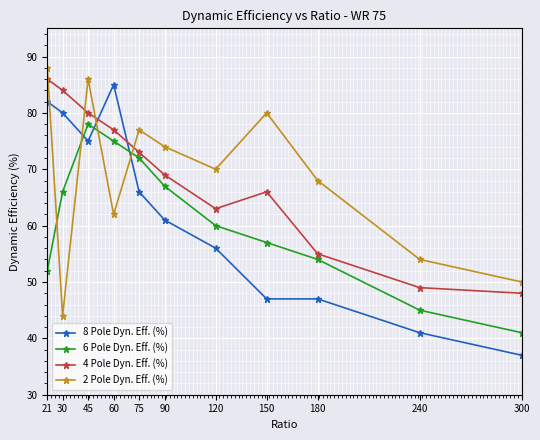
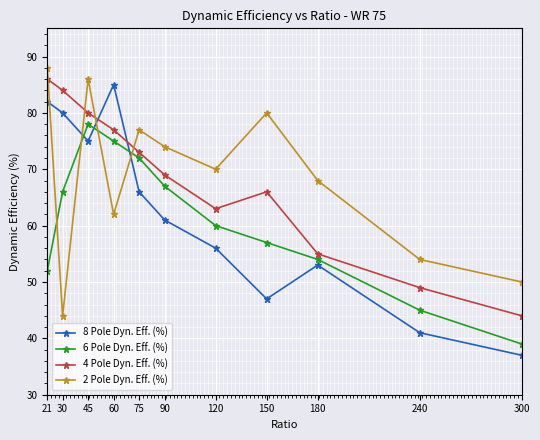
8 Pole Dyn. Eff. (%), 180: 47 -> 53
6 Pole Dyn. Eff. (%), 300: 41 -> 39
4 Pole Dyn. Eff. (%), 300: 48 -> 44
